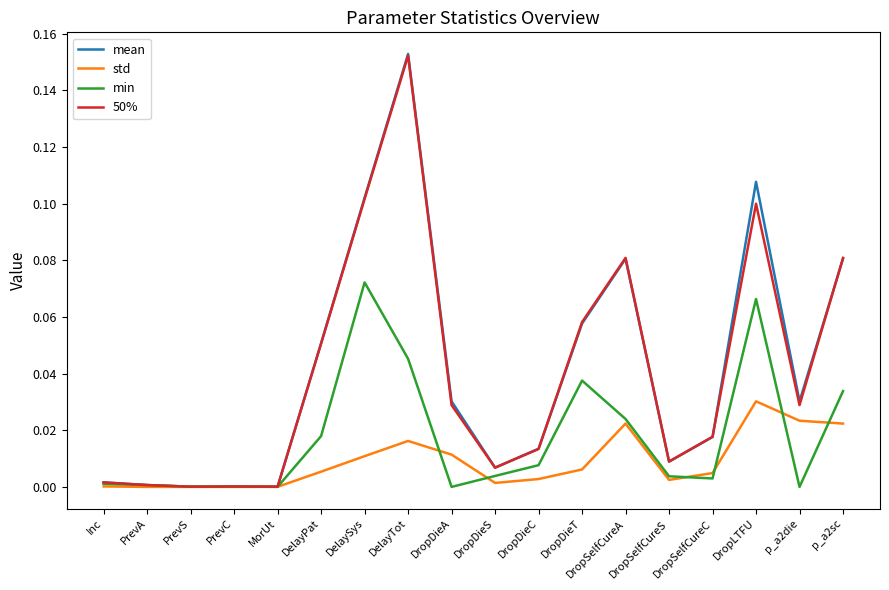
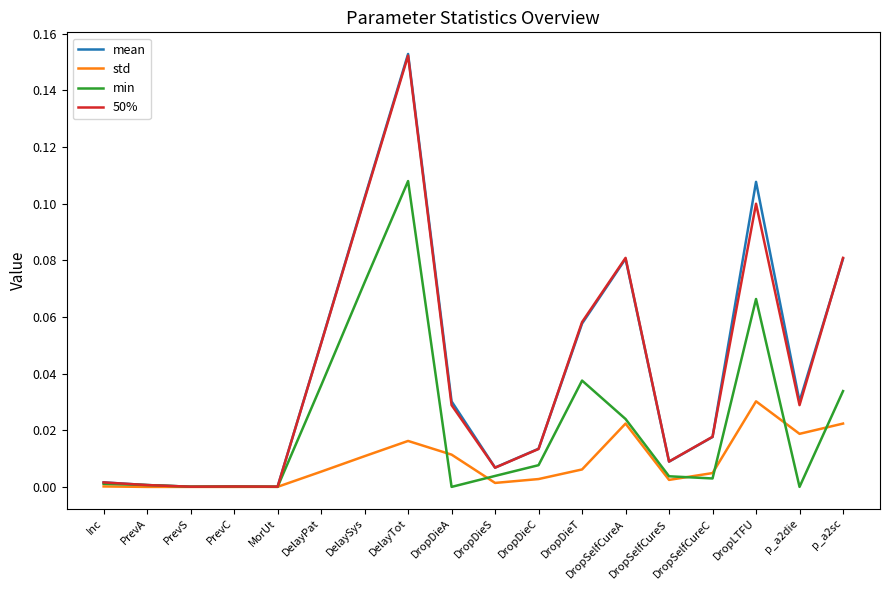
min, DelayPat: 0.018 -> 0.036
min, DelayTot: 0.045 -> 0.108
std, p_a2die: 0.023 -> 0.019
